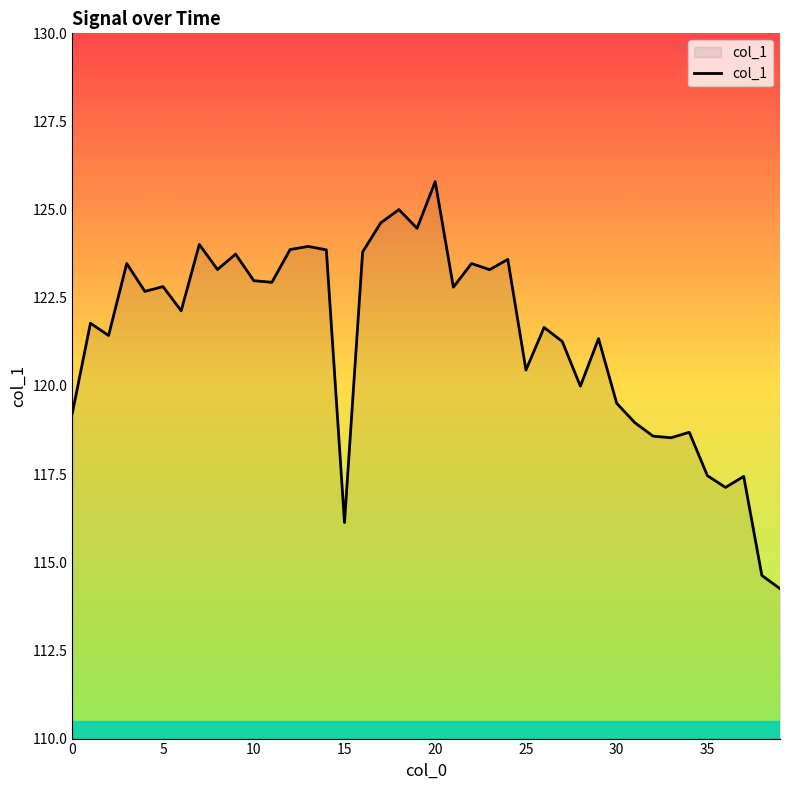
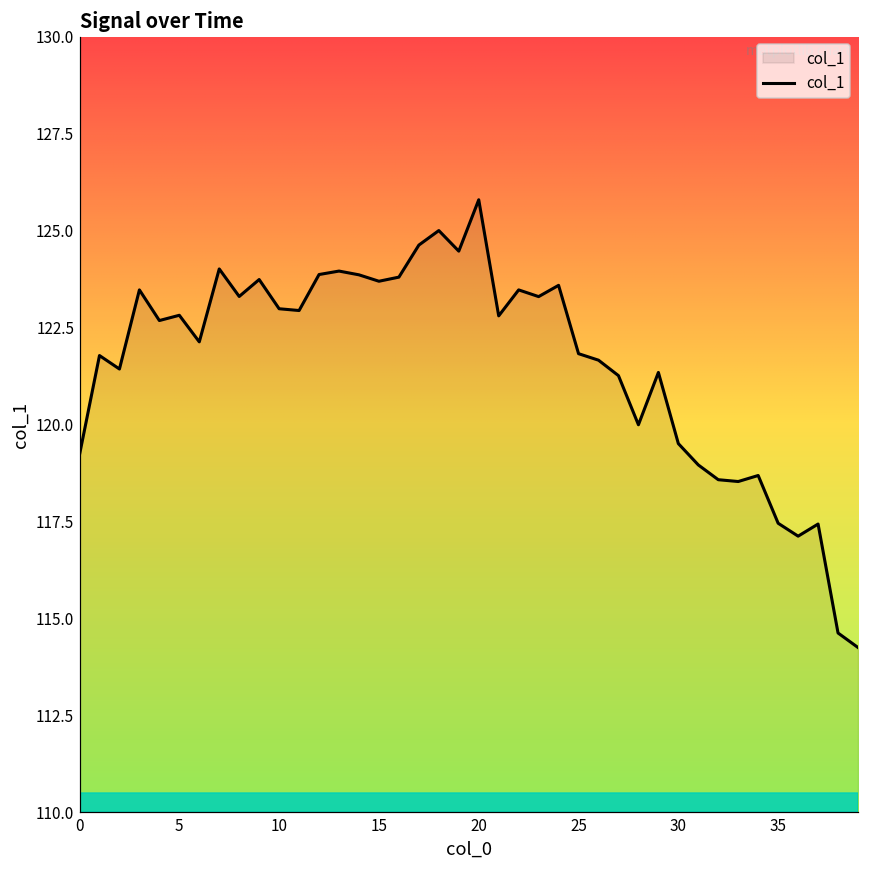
15: 116.1 -> 123.7
25: 120.5 -> 121.8
